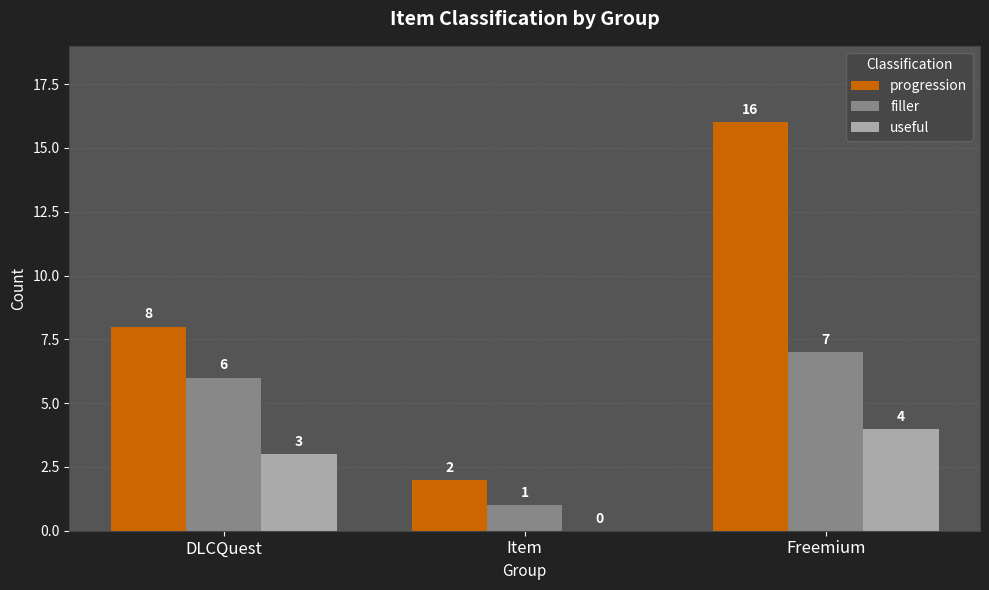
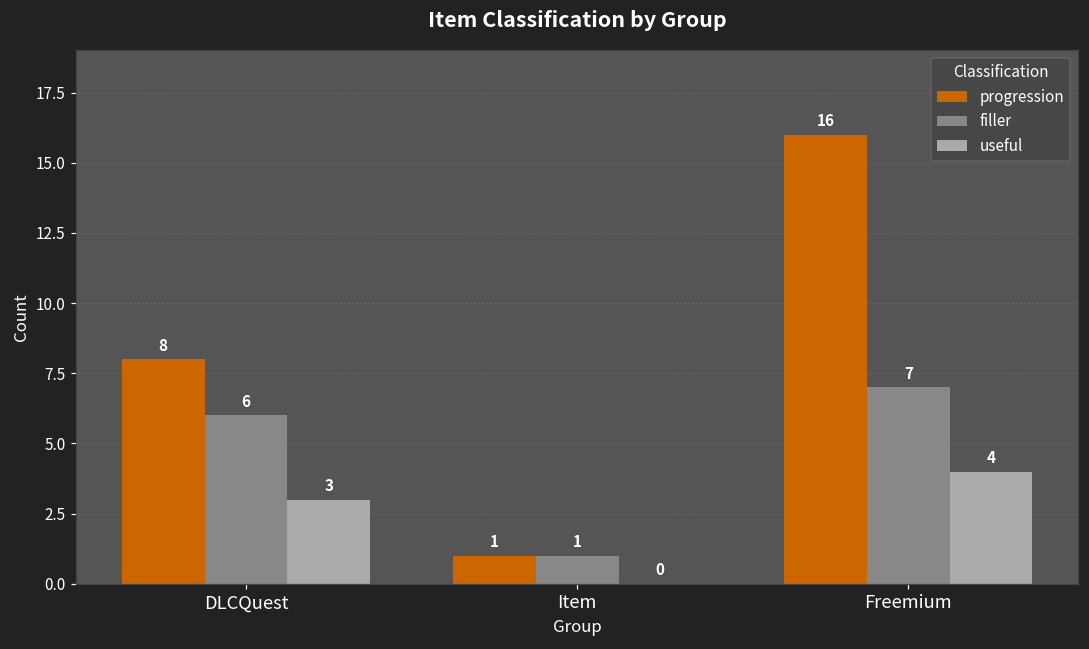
progression, Item: 2 -> 1
